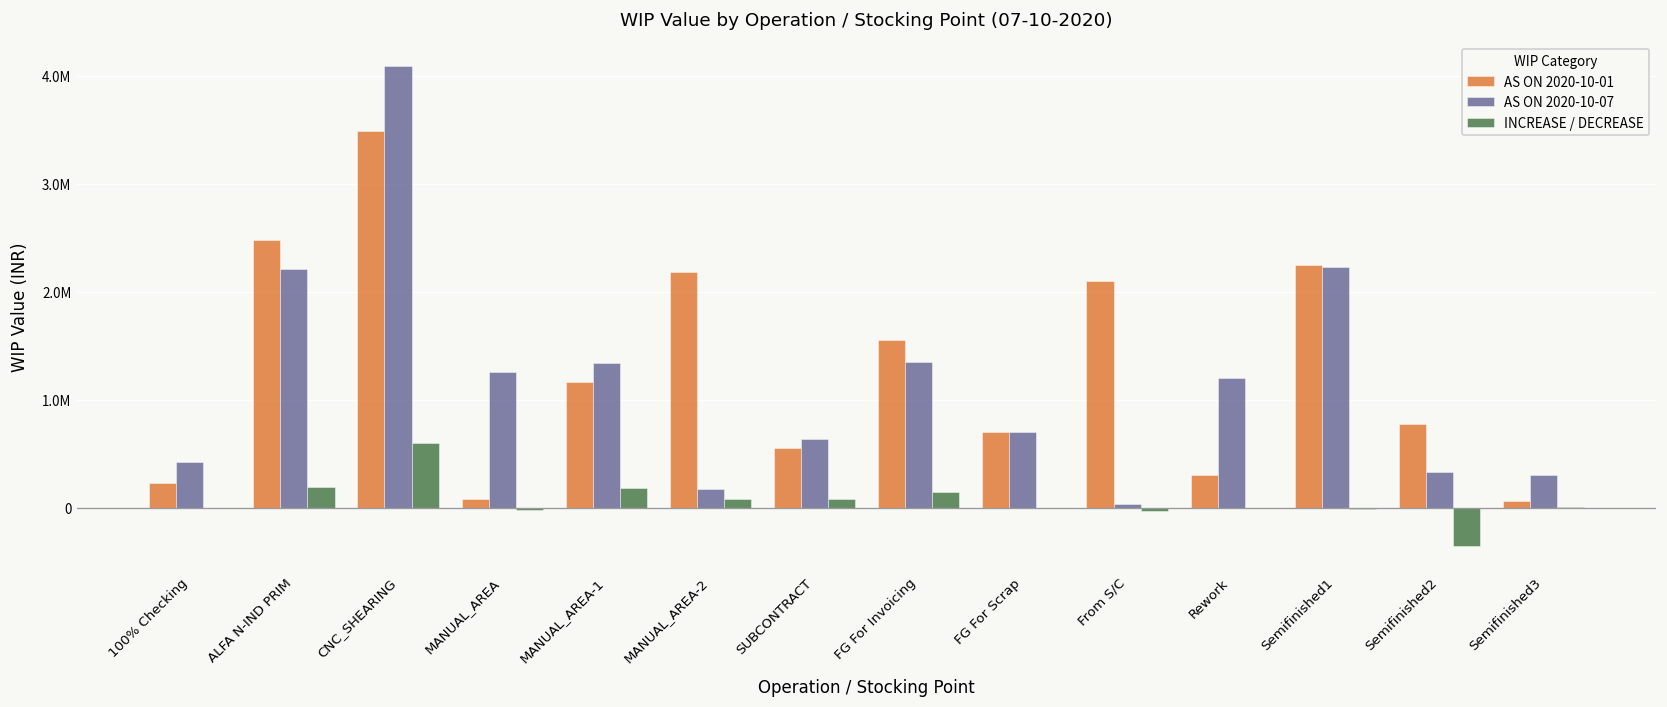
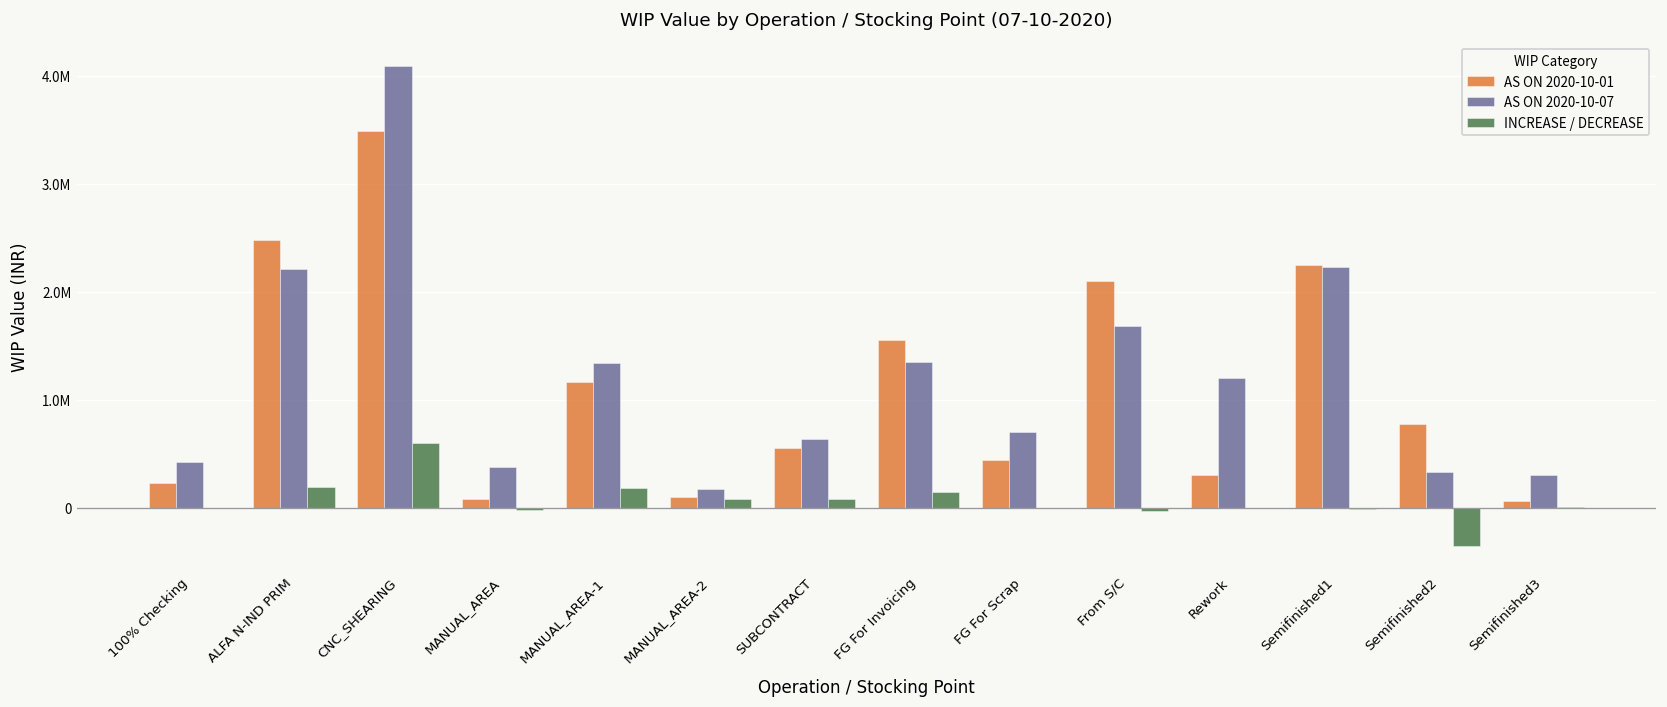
AS ON 2020-10-07, MANUAL_AREA: 1300000 -> 400000
AS ON 2020-10-01, MANUAL_AREA-2: 2200000 -> 100000
AS ON 2020-10-01, FG For Scrap: 700000 -> 400000
AS ON 2020-10-07, From S/C: 0 -> 1700000
